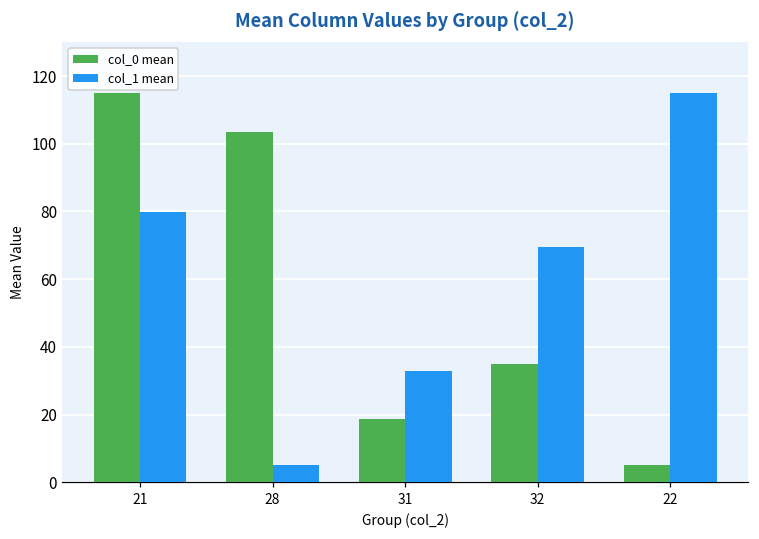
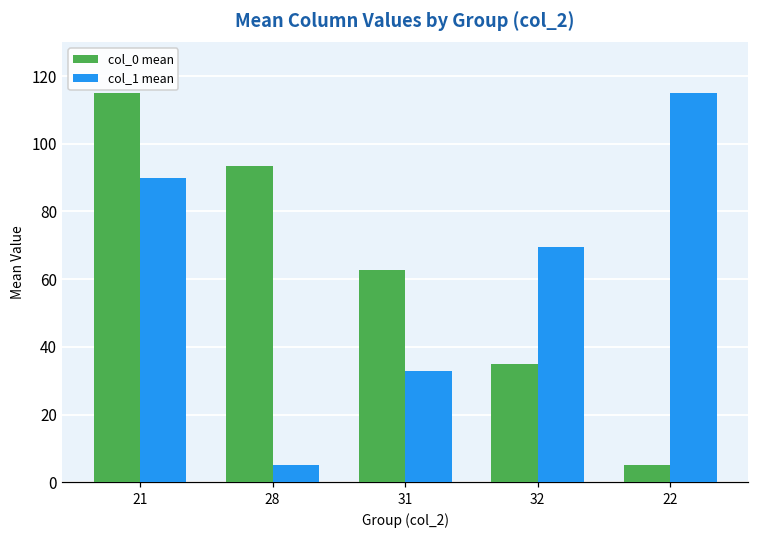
col_1 mean, 21: 80 -> 90
col_0 mean, 28: 103 -> 94
col_0 mean, 31: 19 -> 63
